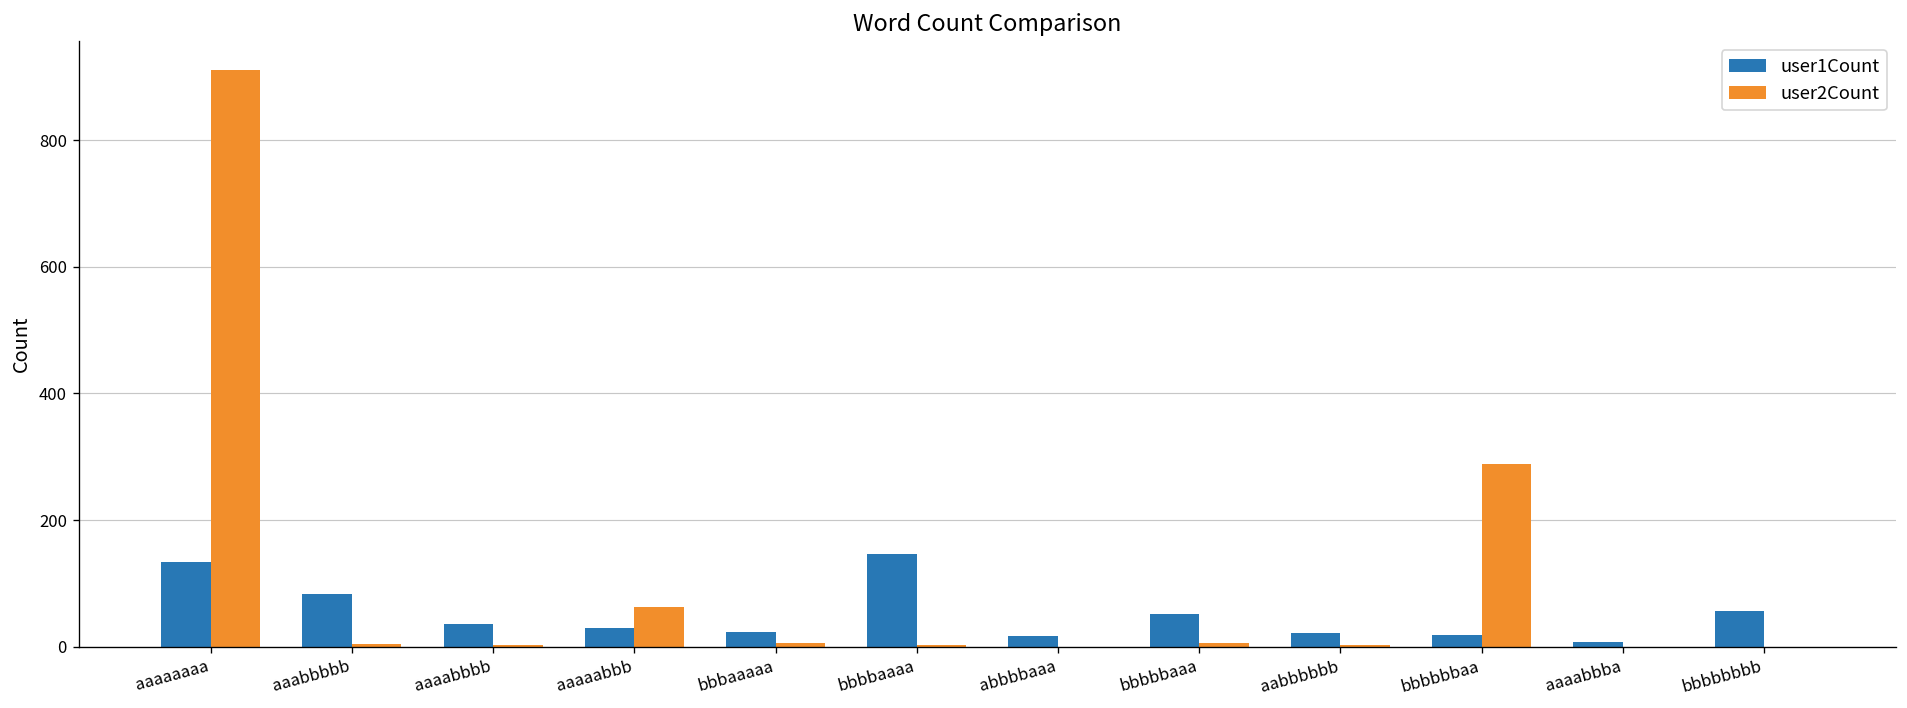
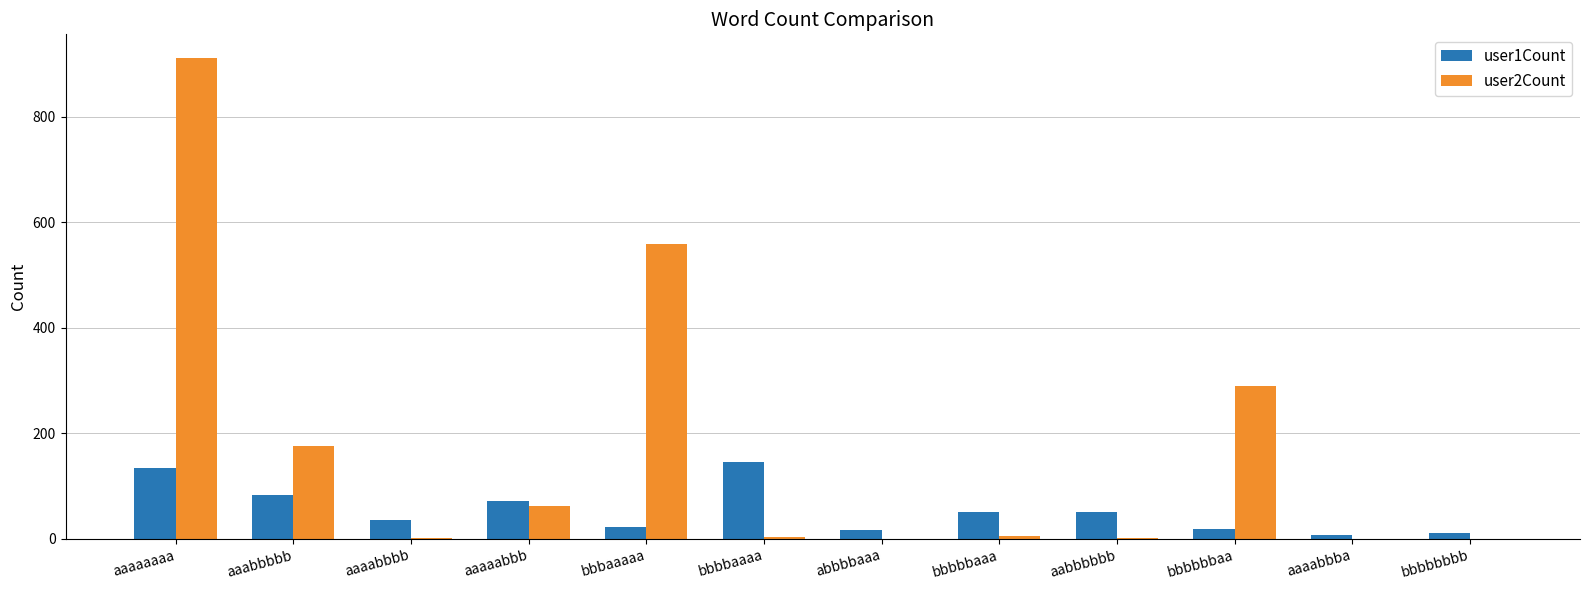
user2Count, aaabbbbb: 10 -> 180
user1Count, aaaaabbb: 30 -> 70
user2Count, bbbaaaaa: 10 -> 560
user1Count, aabbbbbb: 20 -> 50
user1Count, bbbbbbbb: 60 -> 10
